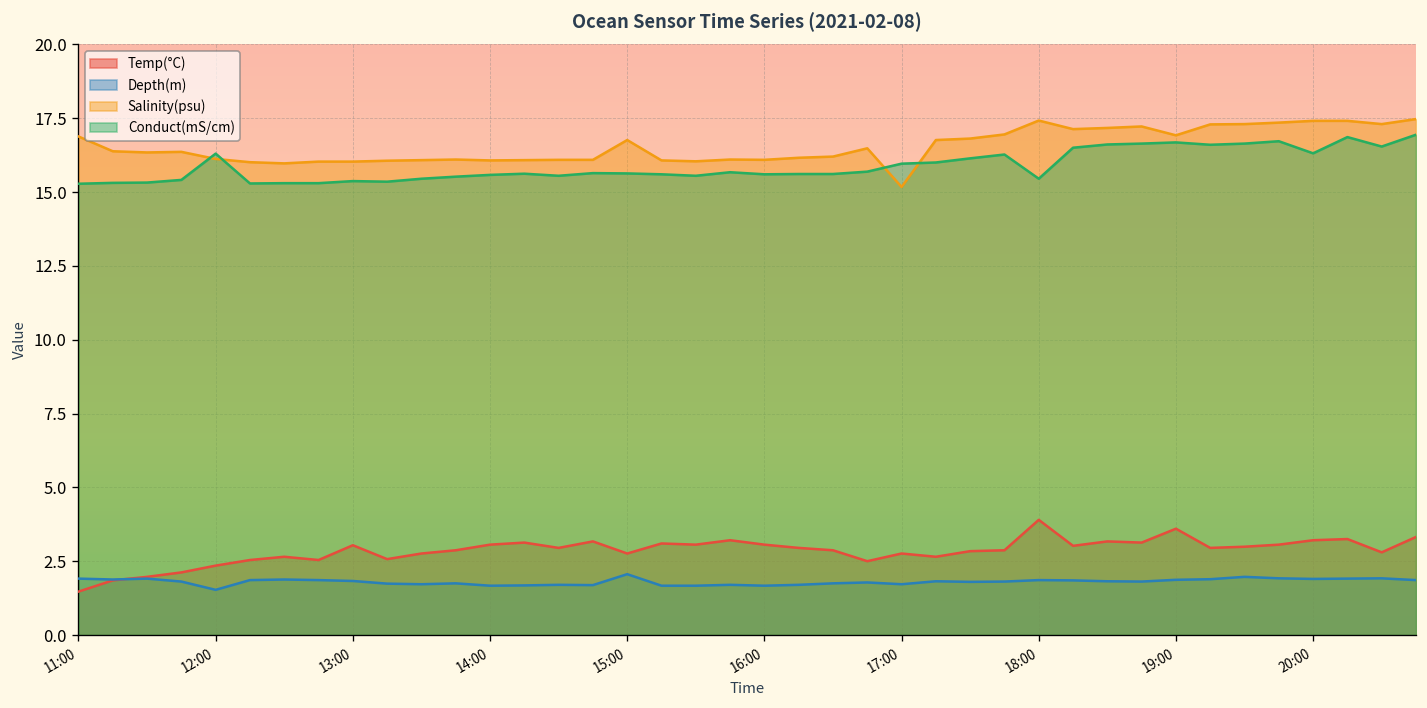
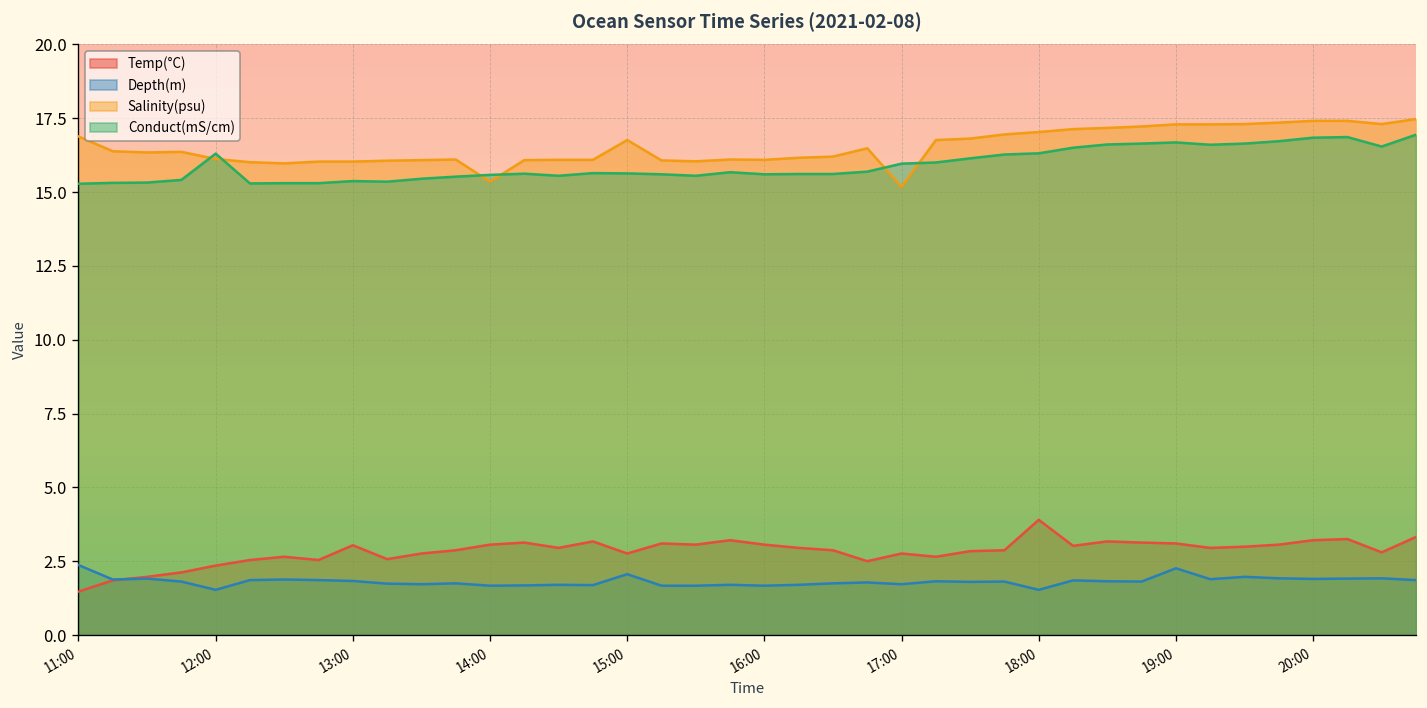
Depth(m), 11:00: 1.9 -> 2.4
Salinity(psu), 14:00: 16.1 -> 15.4
Depth(m), 18:00: 1.9 -> 1.5
Salinity(psu), 18:00: 17.4 -> 17.0
Conduct(mS/cm), 18:00: 15.5 -> 16.3
Temp(°C), 19:00: 3.6 -> 3.1
Depth(m), 19:00: 1.9 -> 2.3
Salinity(psu), 19:00: 16.9 -> 17.3
Conduct(mS/cm), 20:00: 16.3 -> 16.8
